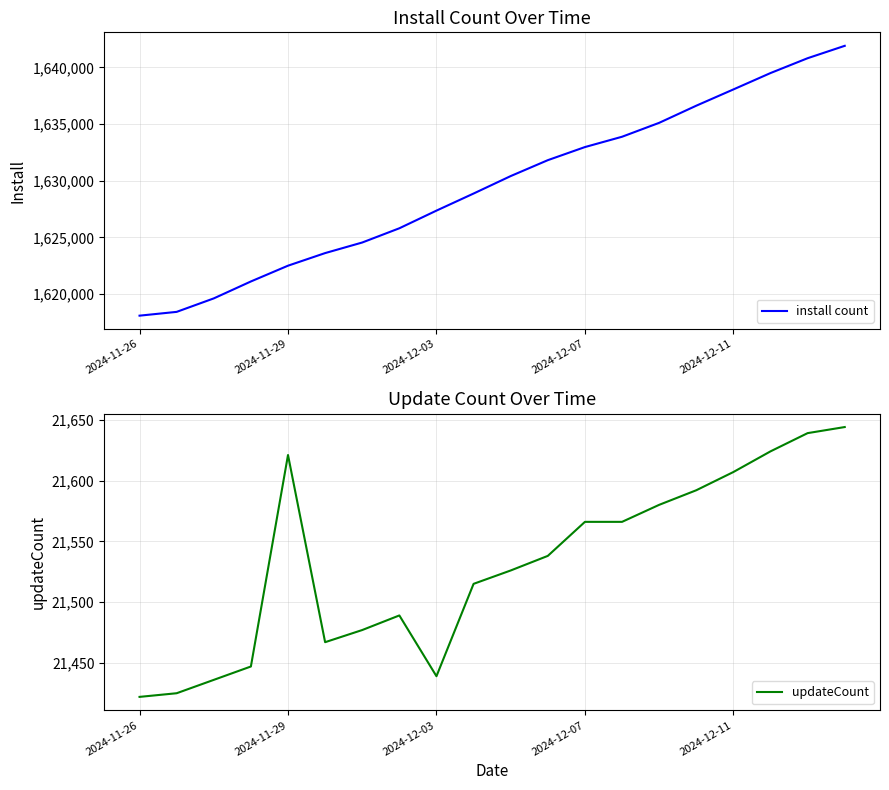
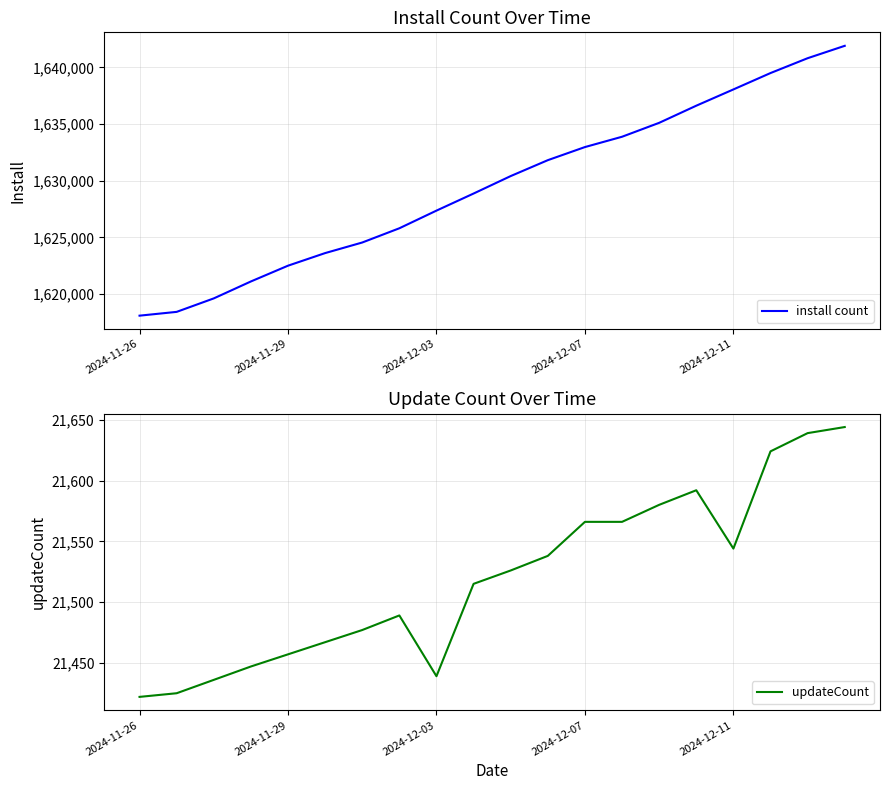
Update Count Over Time, 2024-11-29: 21,621 -> 21,457
Update Count Over Time, 2024-12-11: 21,607 -> 21,544
